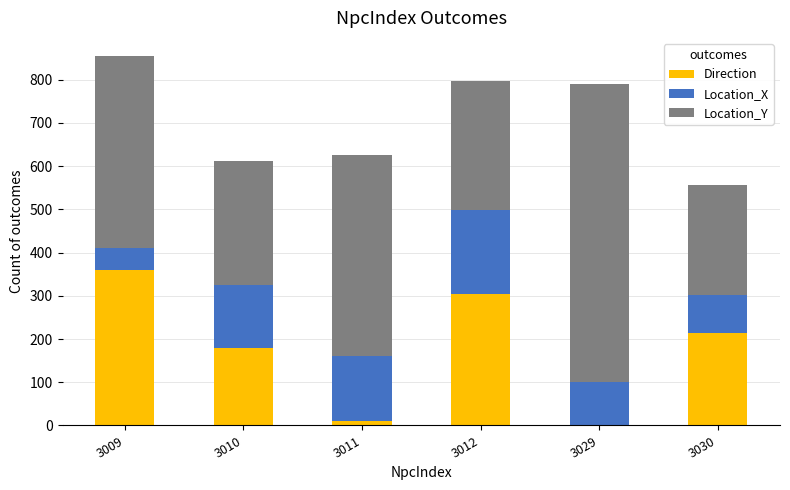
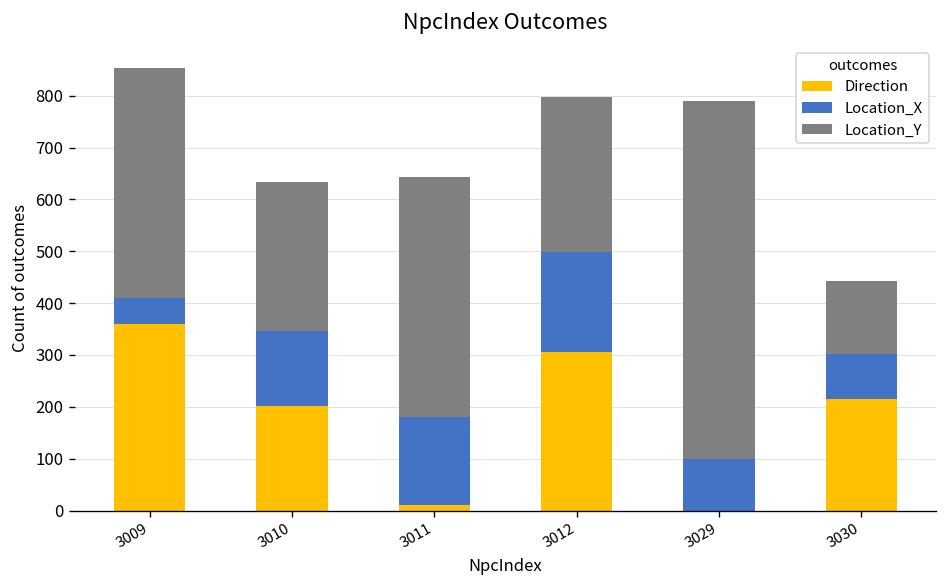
Direction, 3010: 180 -> 200
Location_X, 3011: 150 -> 170
Location_Y, 3030: 250 -> 140
